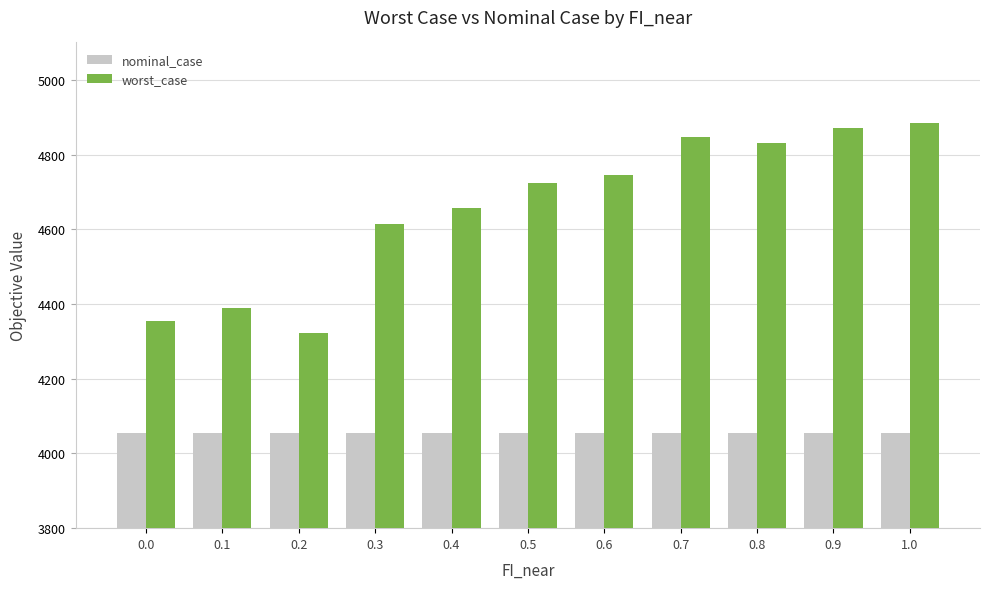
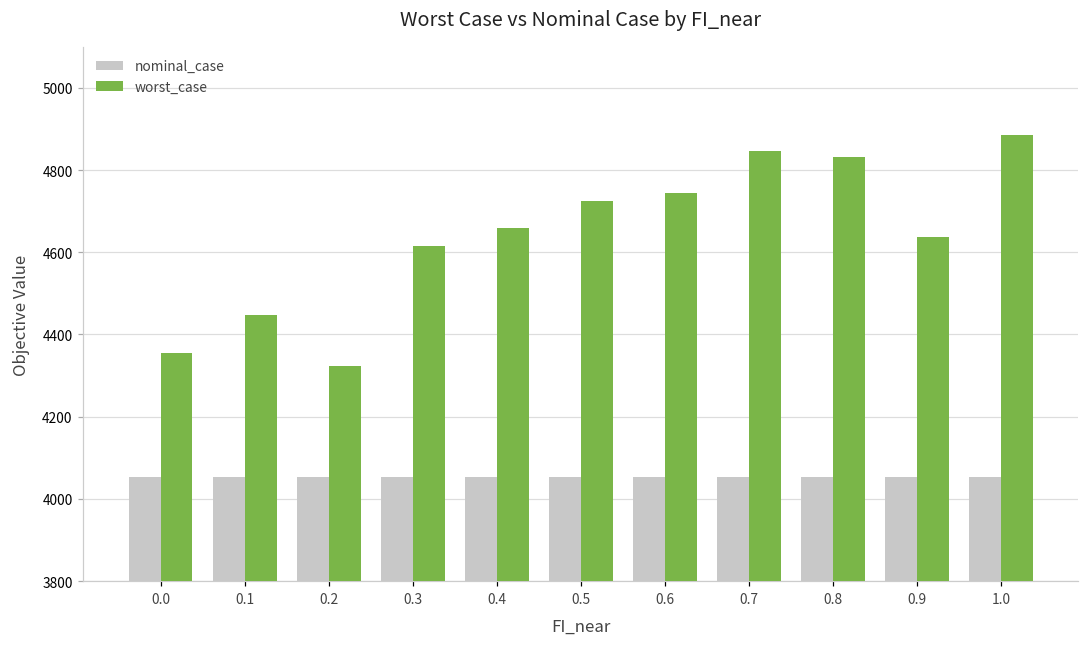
worst_case, 0.1: 4390 -> 4450
worst_case, 0.9: 4870 -> 4640
